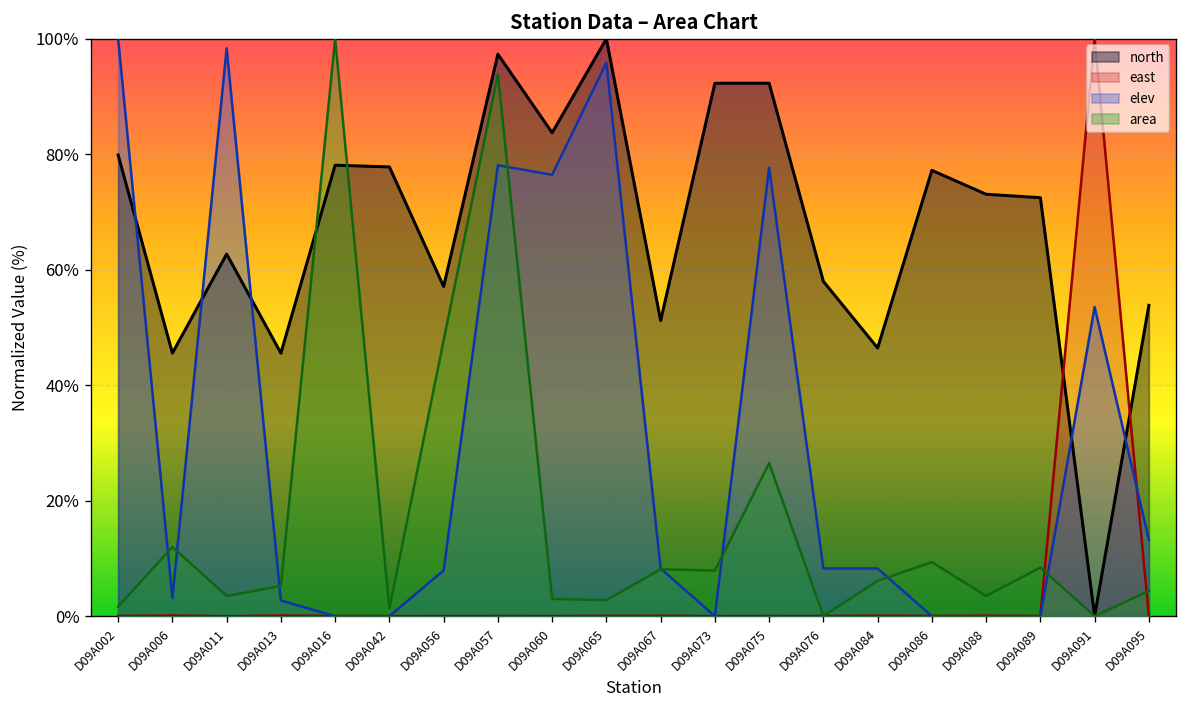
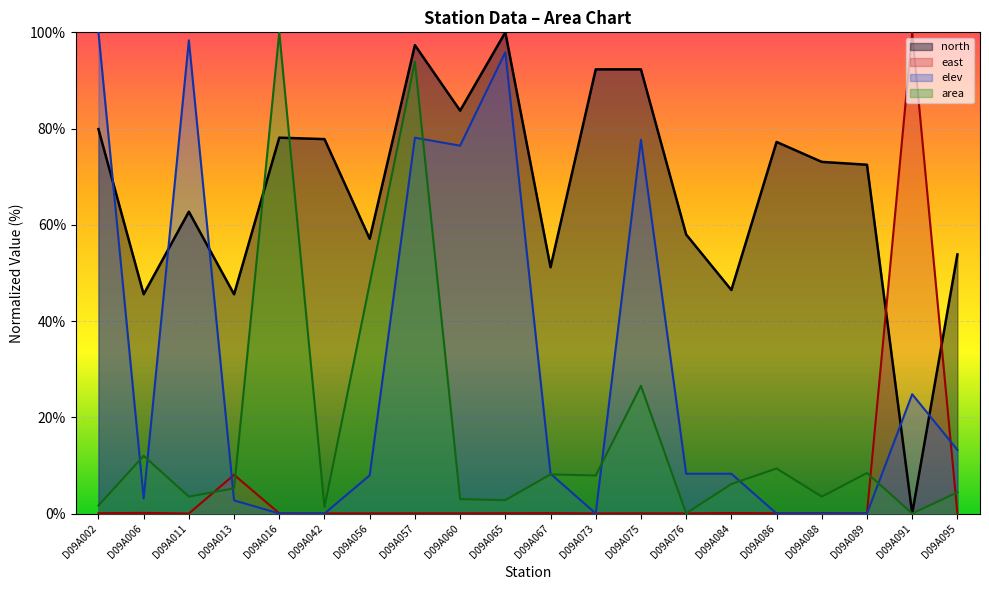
east, D09A013: 0% -> 8%
elev, D09A091: 54% -> 25%
